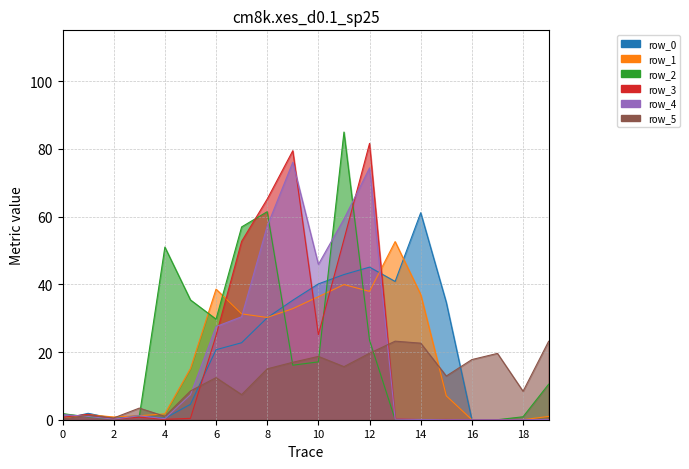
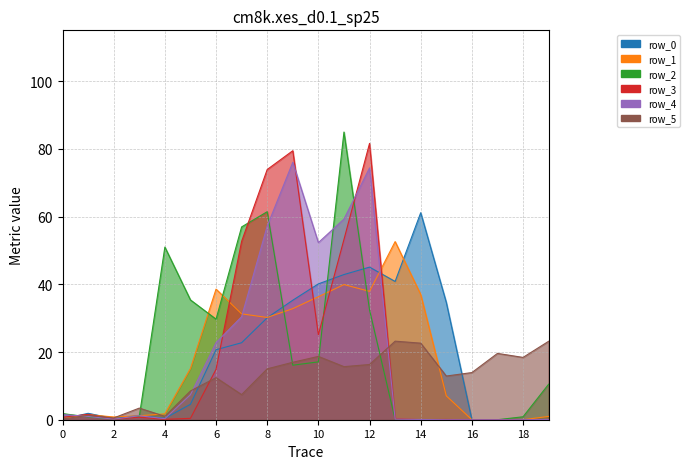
row_3, 6: 25 -> 15
row_4, 6: 28 -> 23
row_3, 8: 65 -> 74
row_4, 10: 46 -> 52
row_2, 12: 23 -> 32
row_5, 12: 20 -> 16
row_5, 16: 18 -> 14
row_5, 18: 8 -> 18
